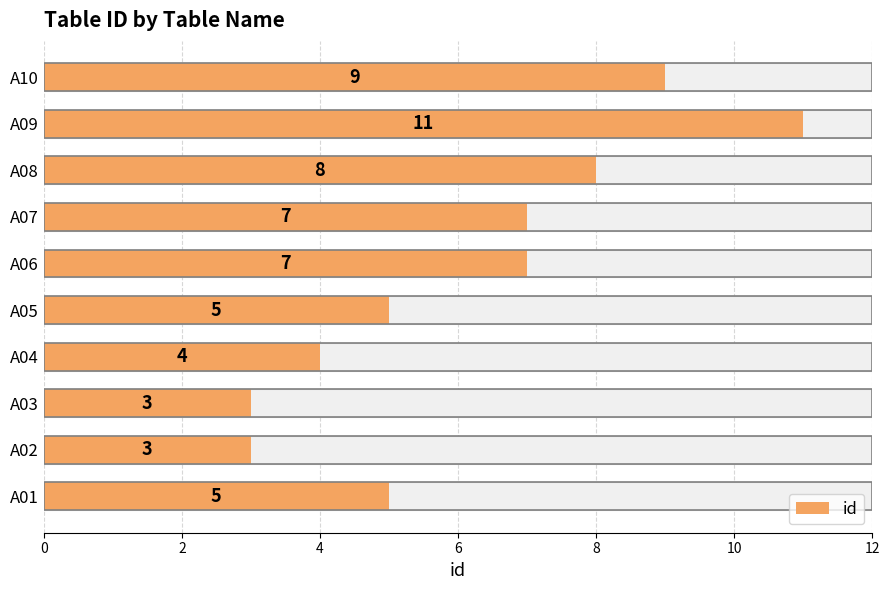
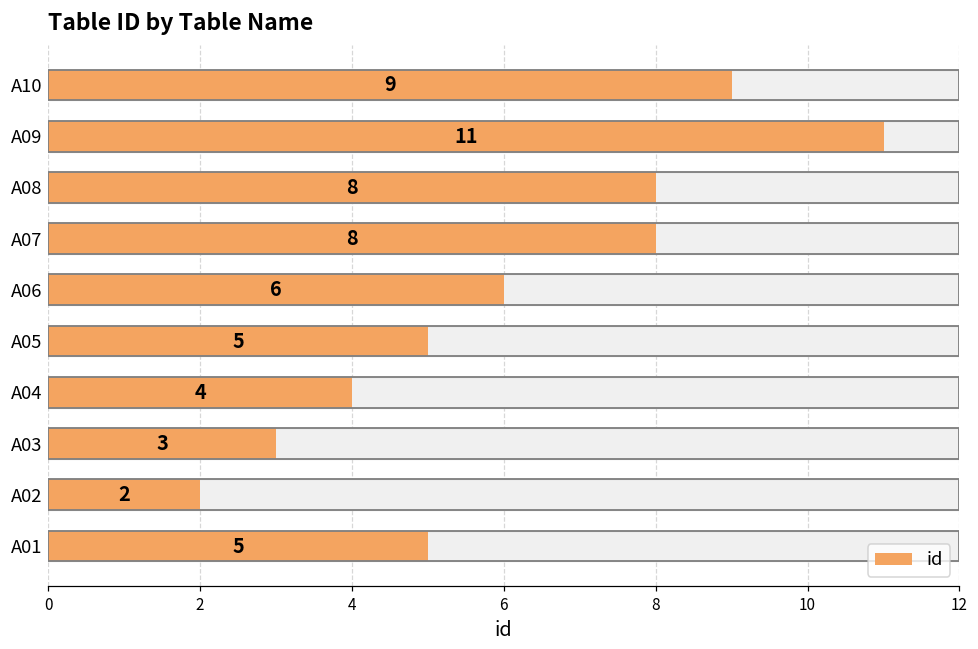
id, A07: 7 -> 8
id, A06: 7 -> 6
id, A02: 3 -> 2
